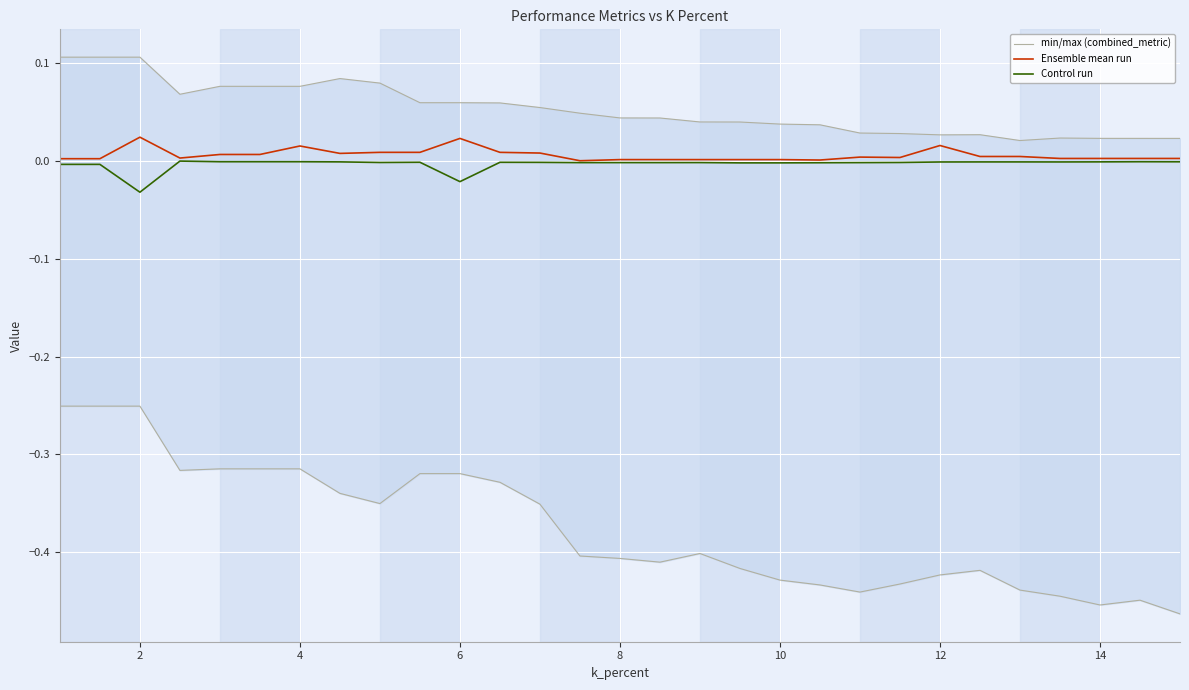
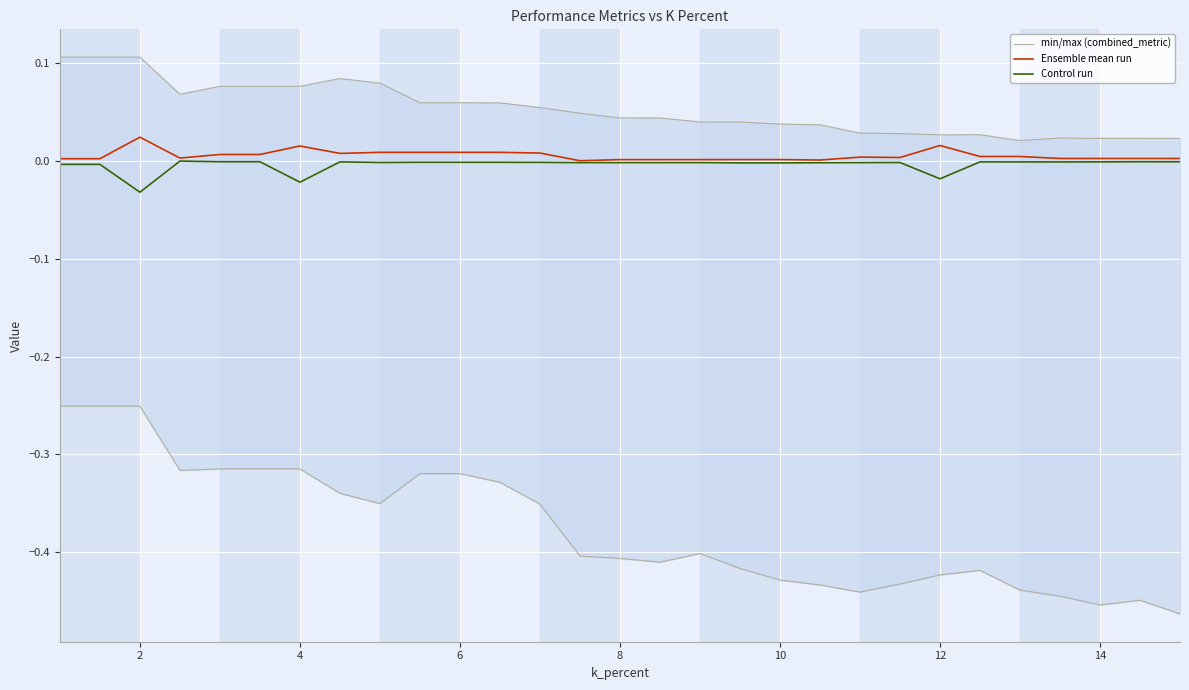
Control run, 4: 0.00 -> -0.02
Ensemble mean run, 6: 0.02 -> 0.01
Control run, 6: -0.02 -> 0.00
Control run, 12: 0.00 -> -0.02
